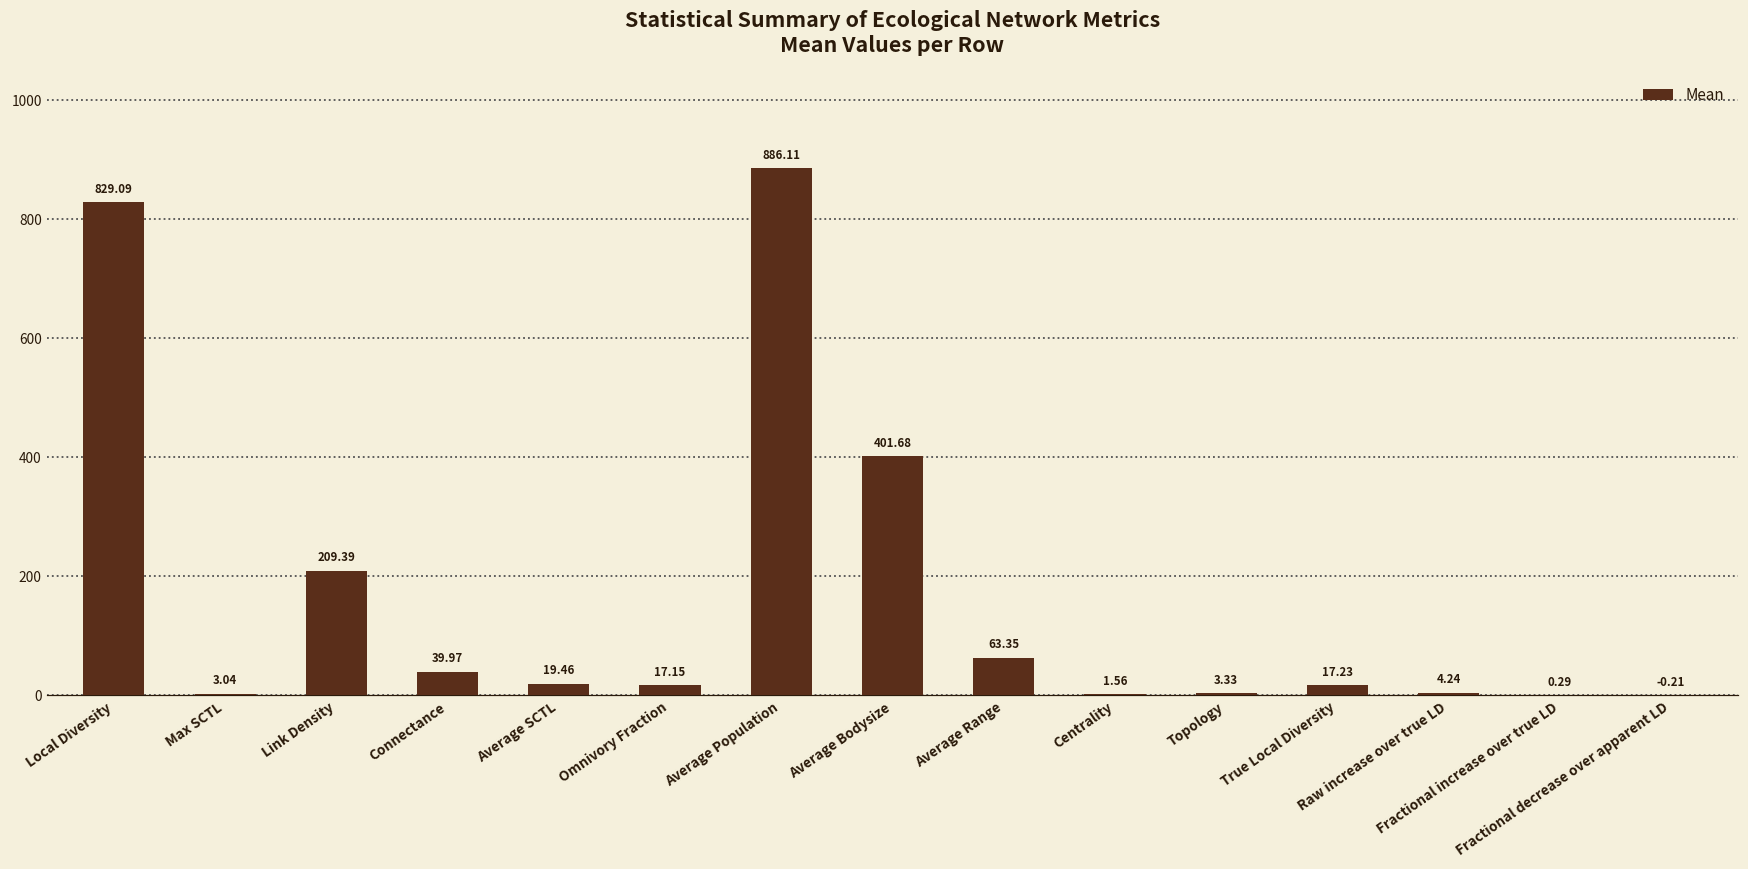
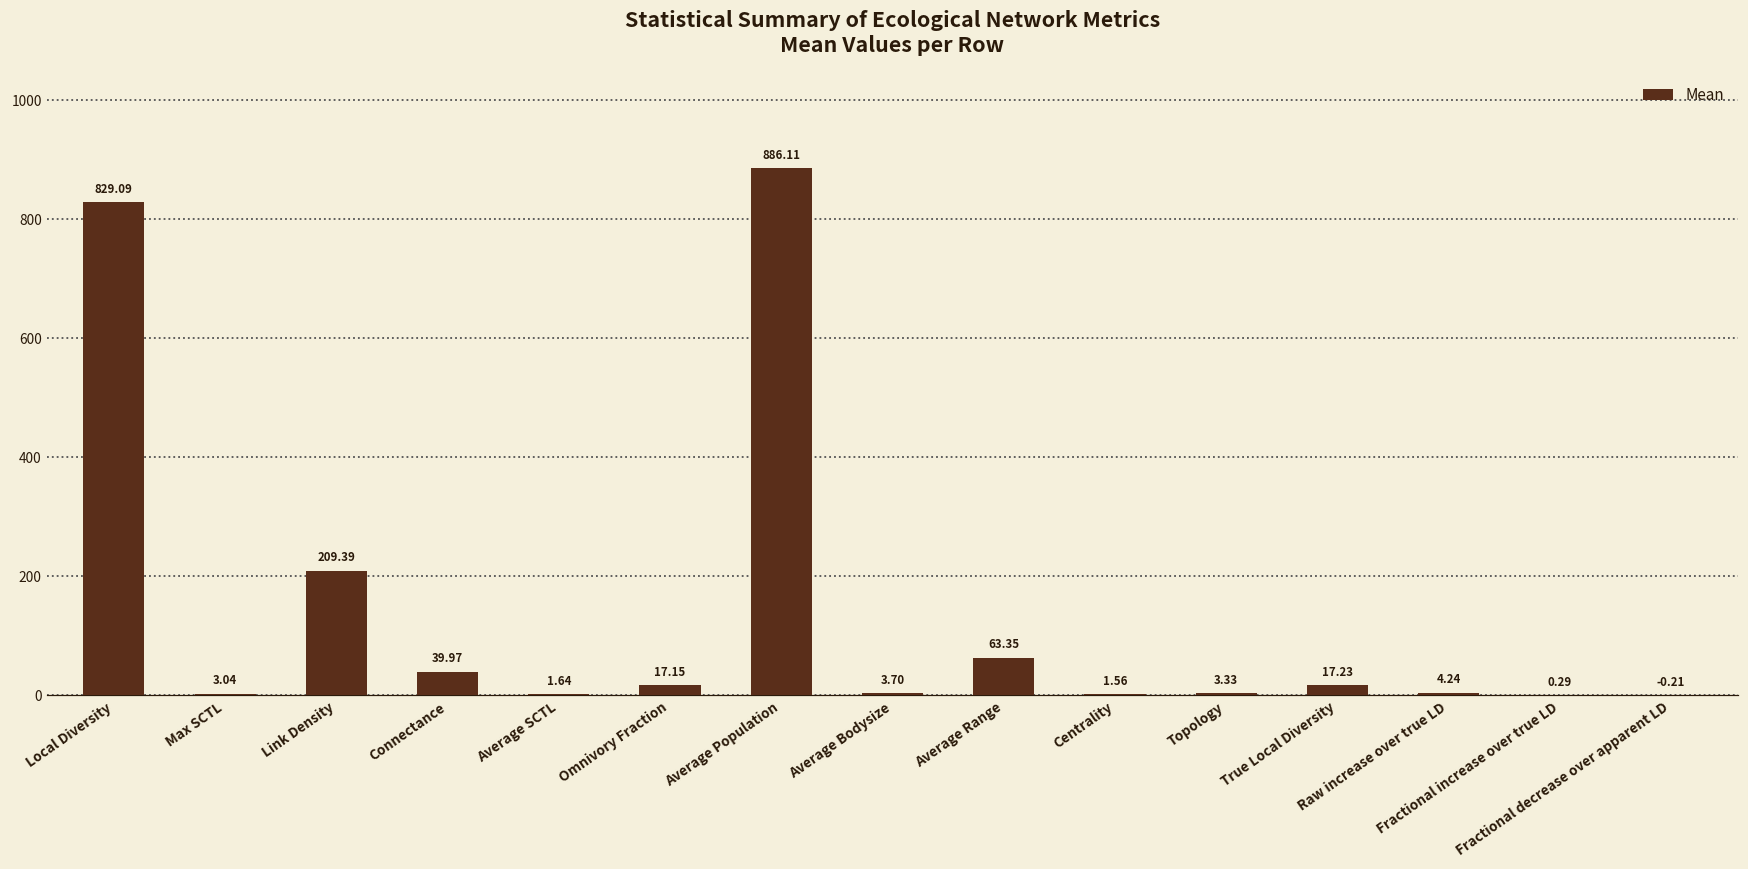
Average SCTL: 19.46 -> 1.64
Average Bodysize: 401.68 -> 3.70
